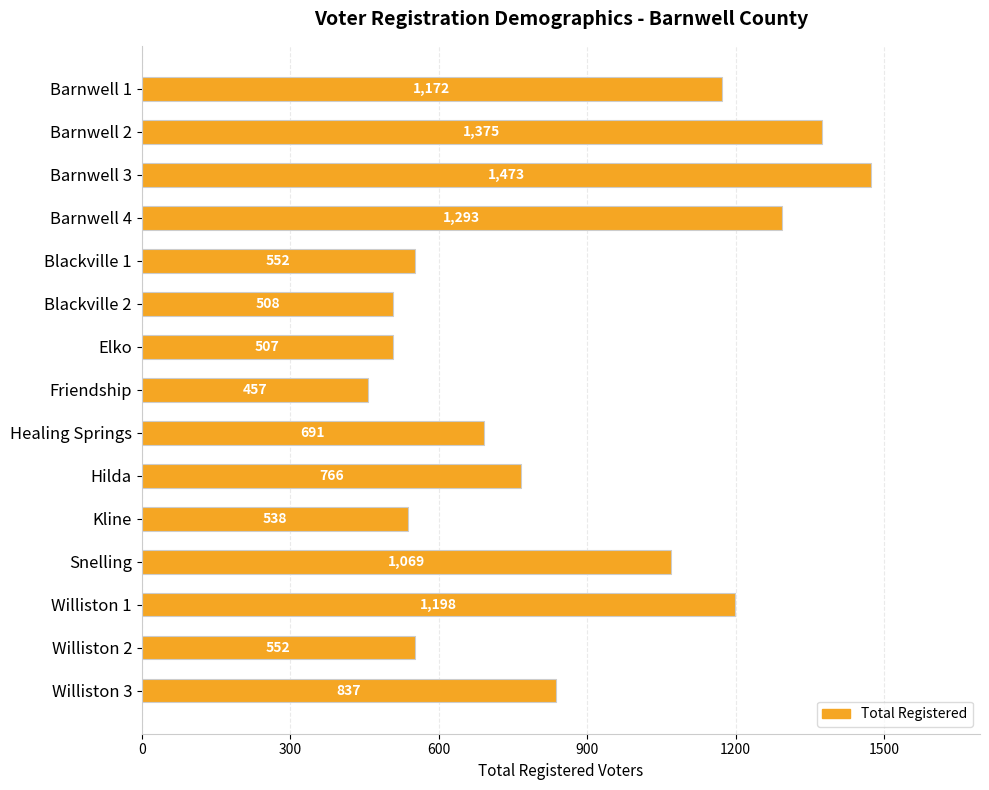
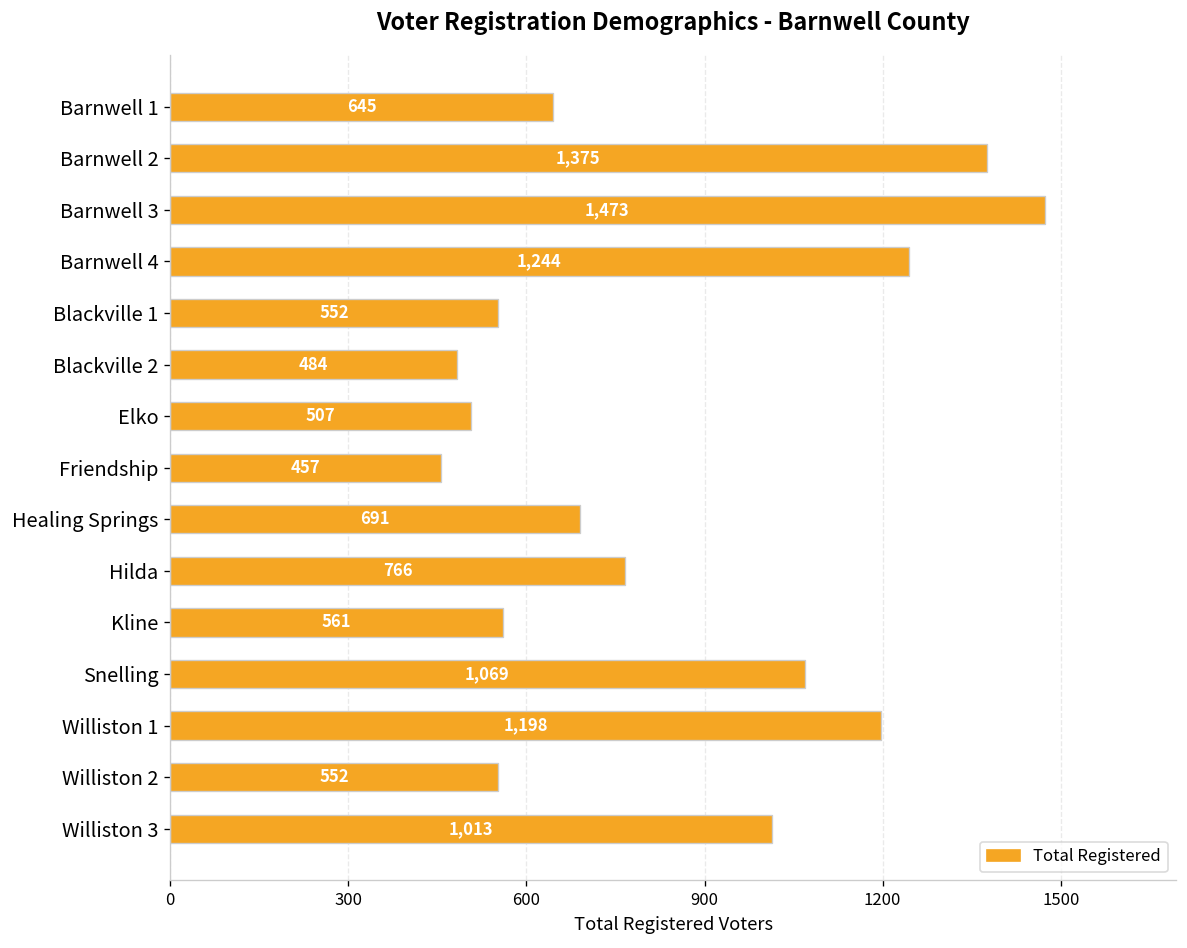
Barnwell 1: 1,172 -> 645
Barnwell 4: 1,293 -> 1,244
Blackville 2: 508 -> 484
Kline: 538 -> 561
Williston 3: 837 -> 1,013
